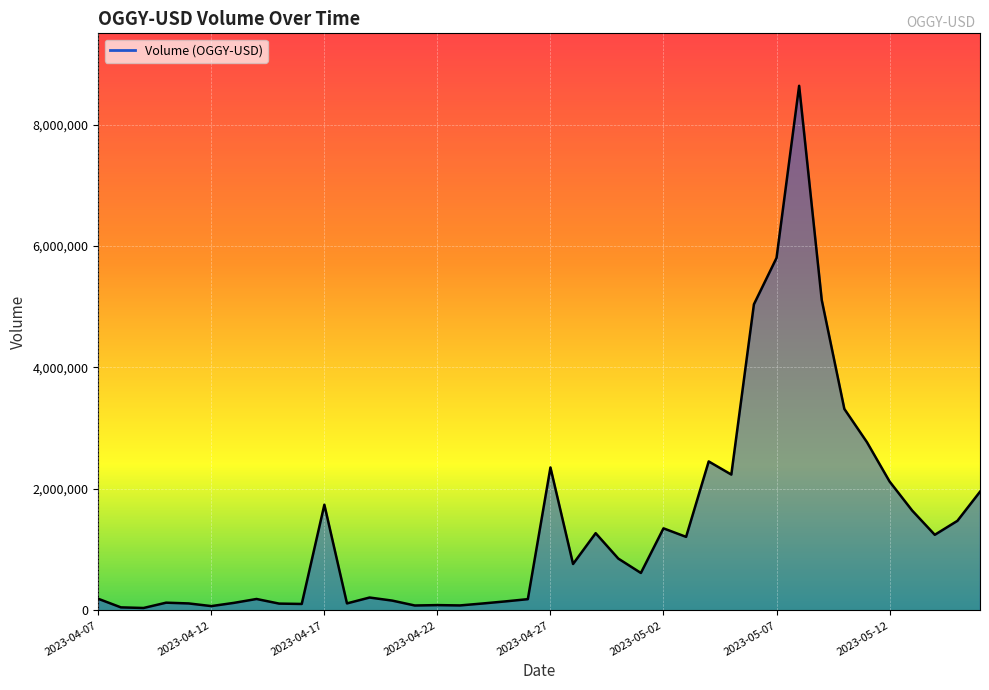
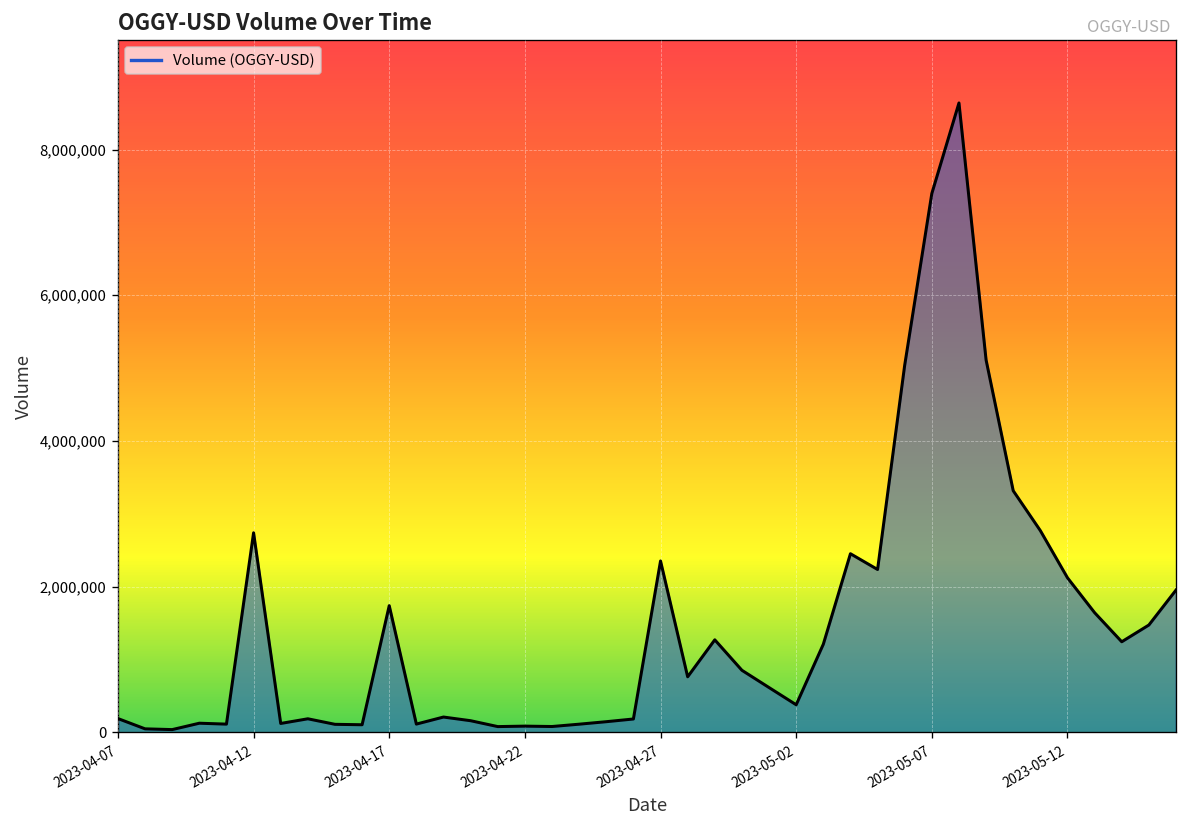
2023-04-12: 100,000 -> 2,700,000
2023-05-02: 1,400,000 -> 400,000
2023-05-07: 5,800,000 -> 7,400,000
